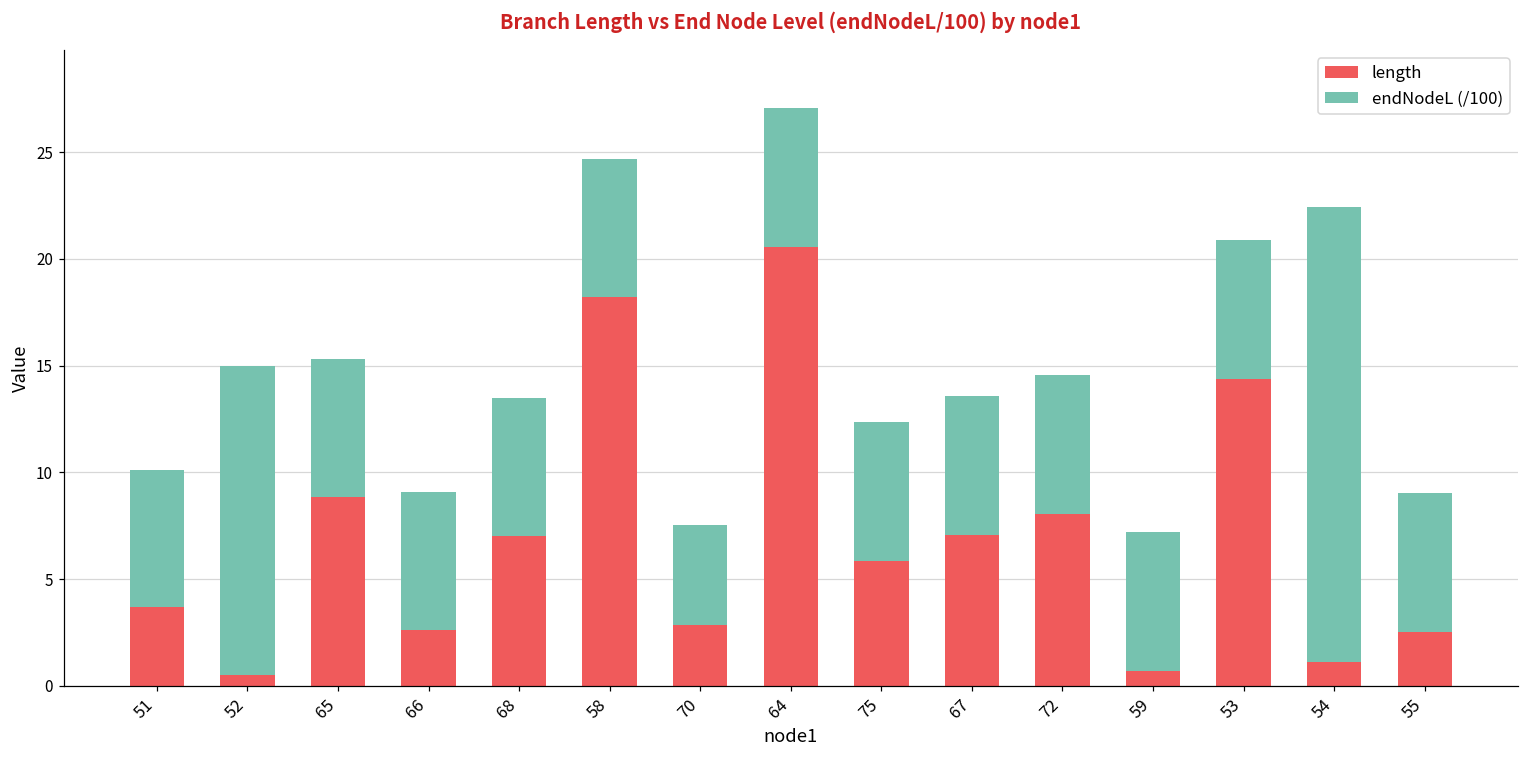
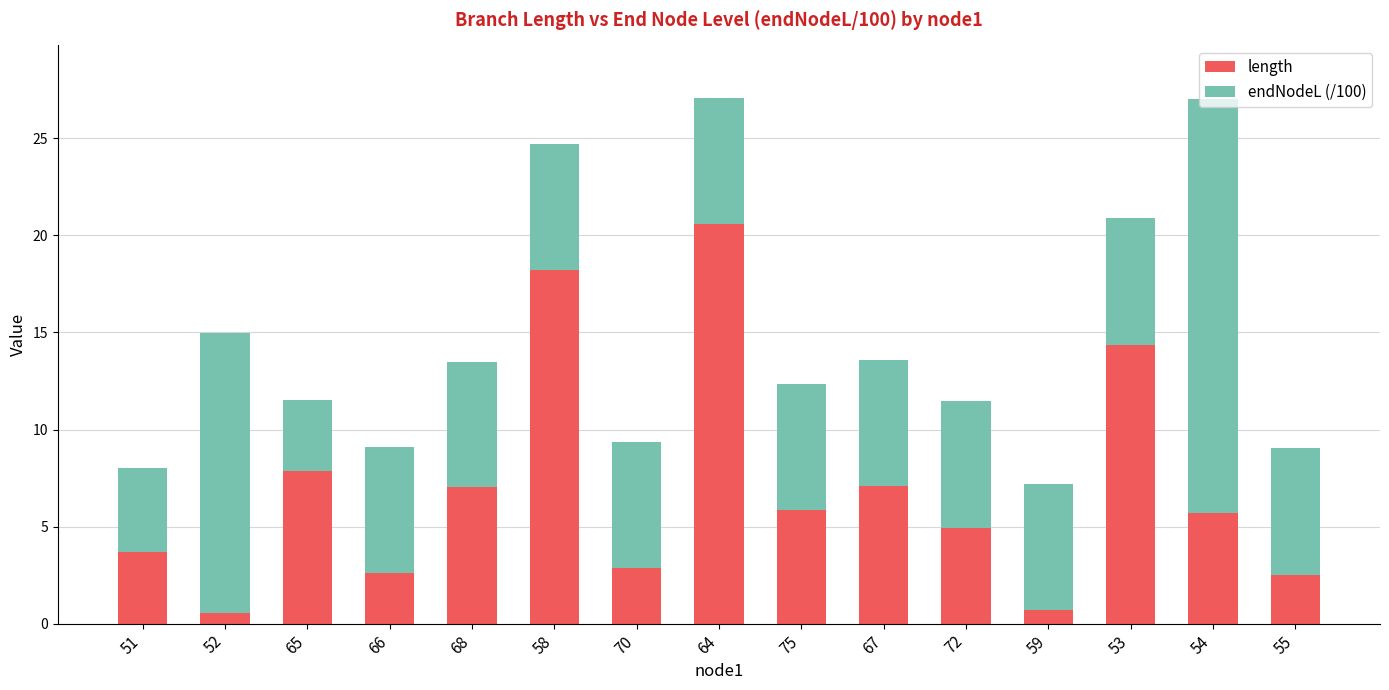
endNodeL (/100), 51: 6.4 -> 4.3
length, 65: 8.9 -> 7.9
endNodeL (/100), 65: 6.4 -> 3.6
endNodeL (/100), 70: 4.7 -> 6.5
length, 72: 8.0 -> 4.9
length, 54: 1.1 -> 5.7
